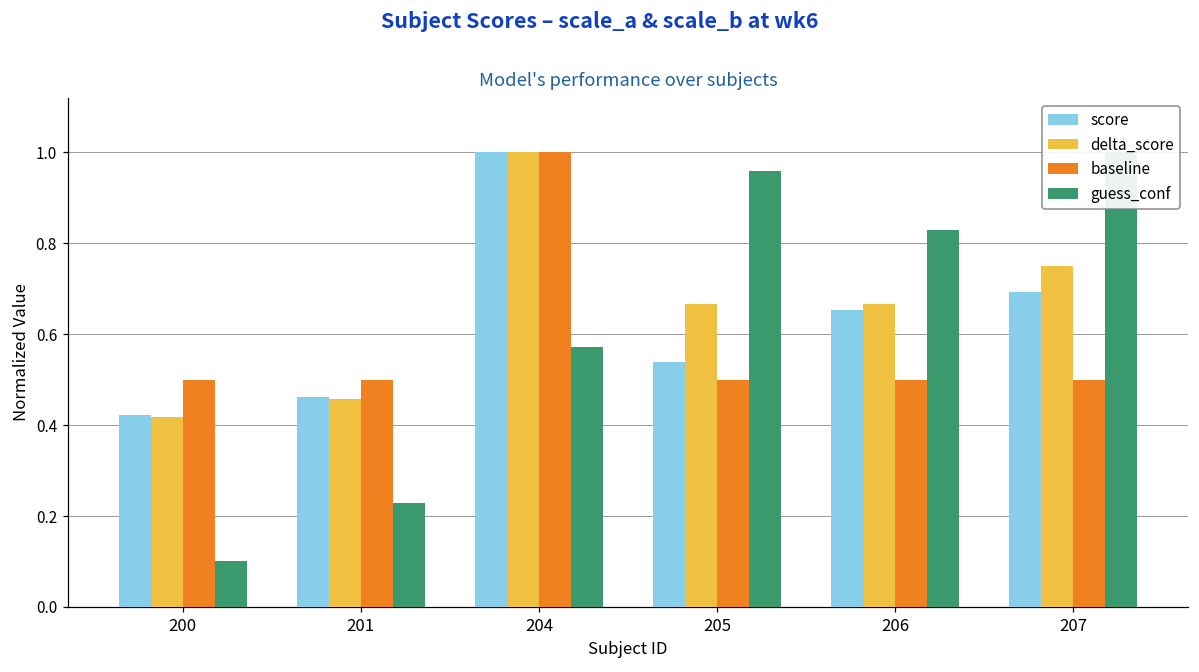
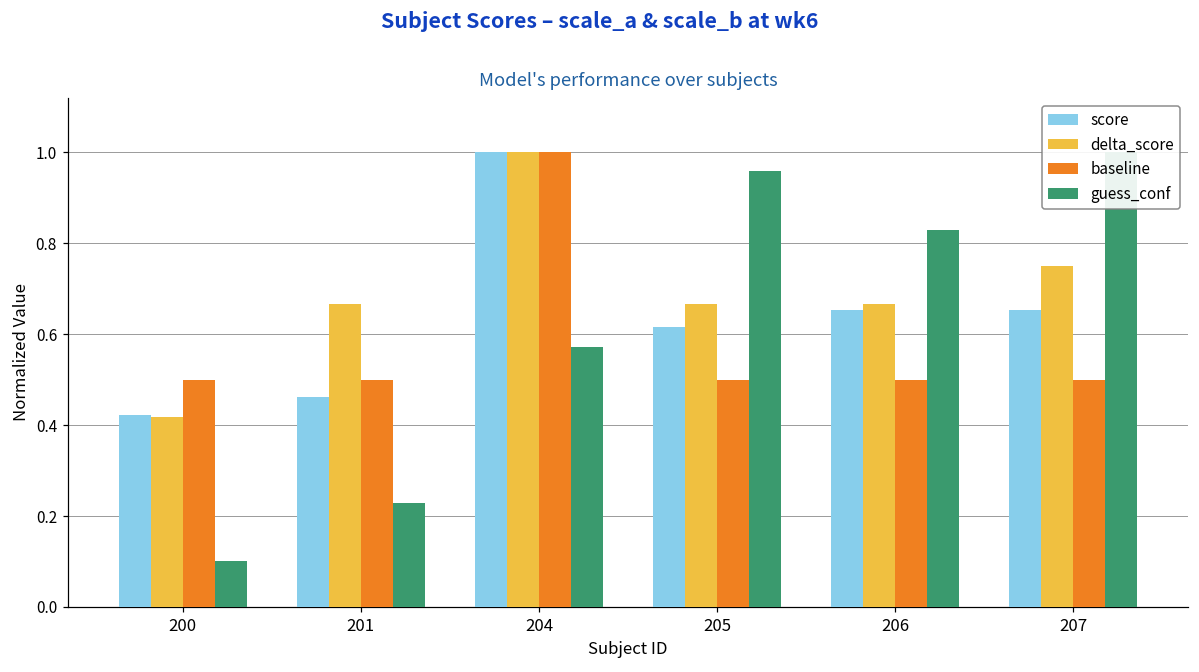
delta_score, 201: 0.46 -> 0.67
score, 205: 0.54 -> 0.62
score, 207: 0.69 -> 0.65
